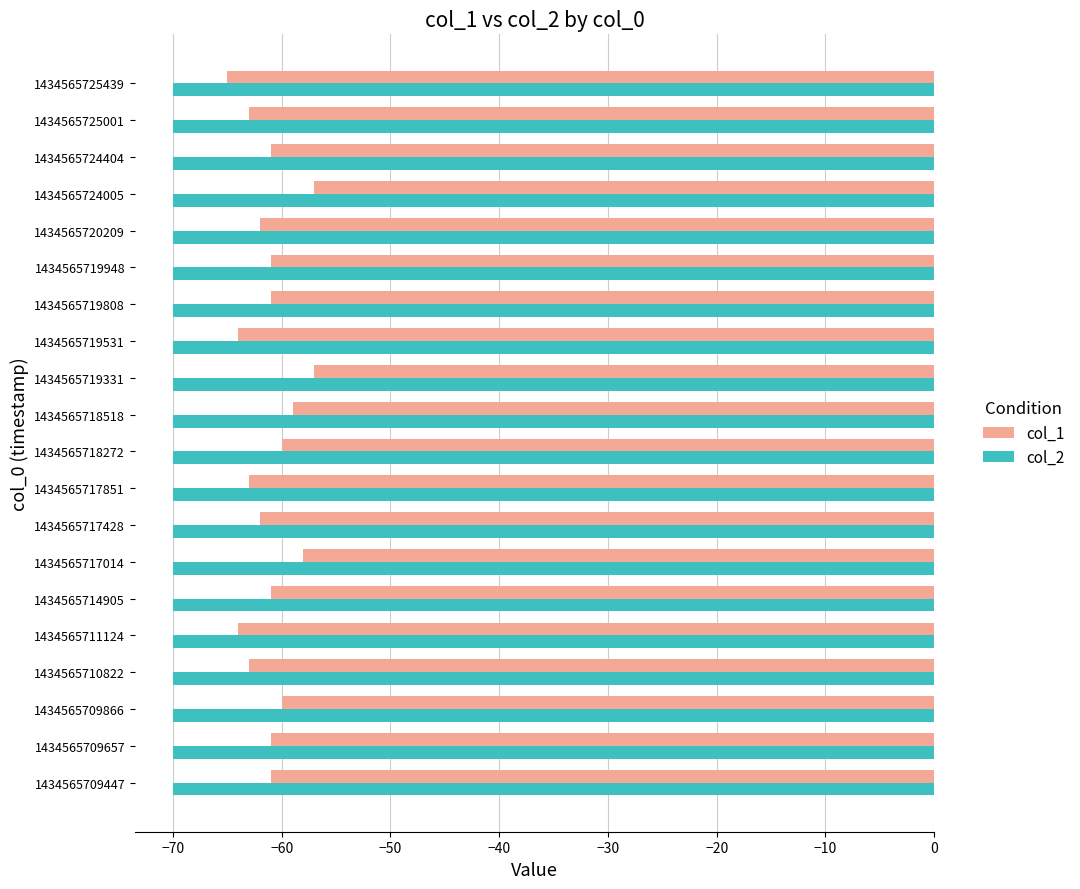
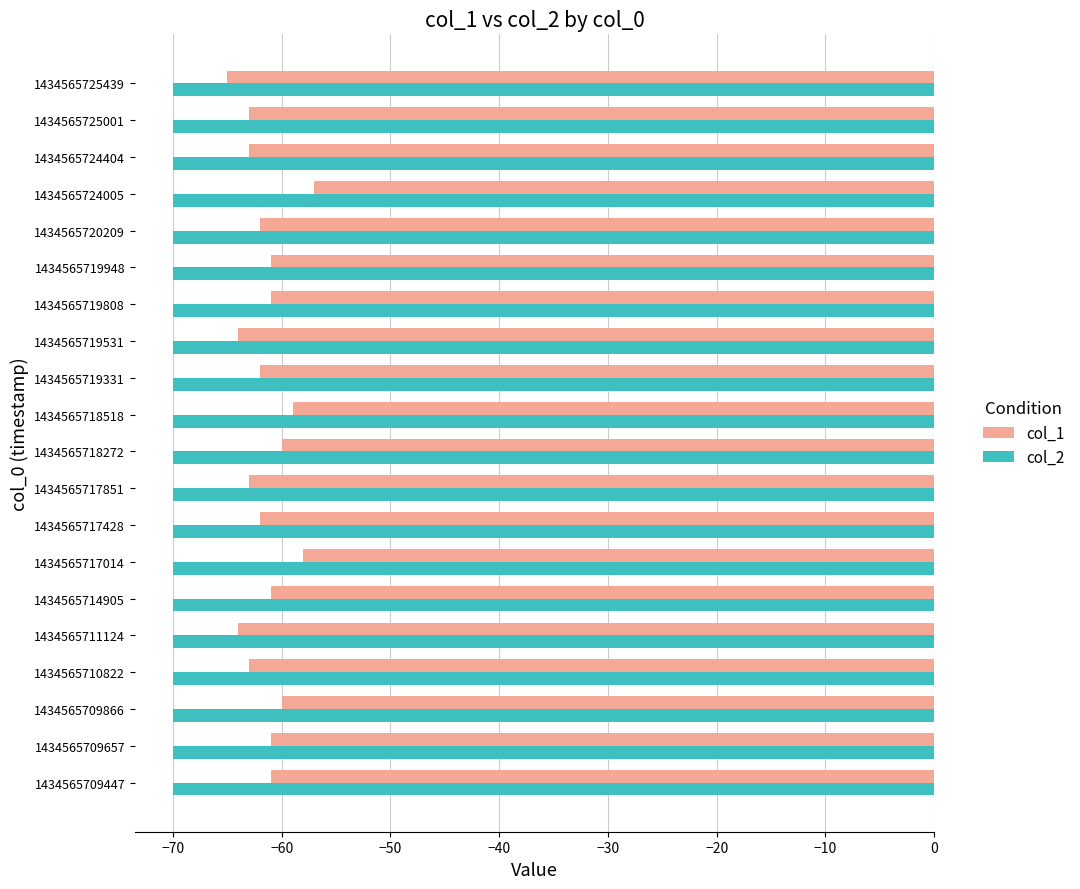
col_1, 1434565724404: -61 -> -63
col_1, 1434565719331: -57 -> -62
